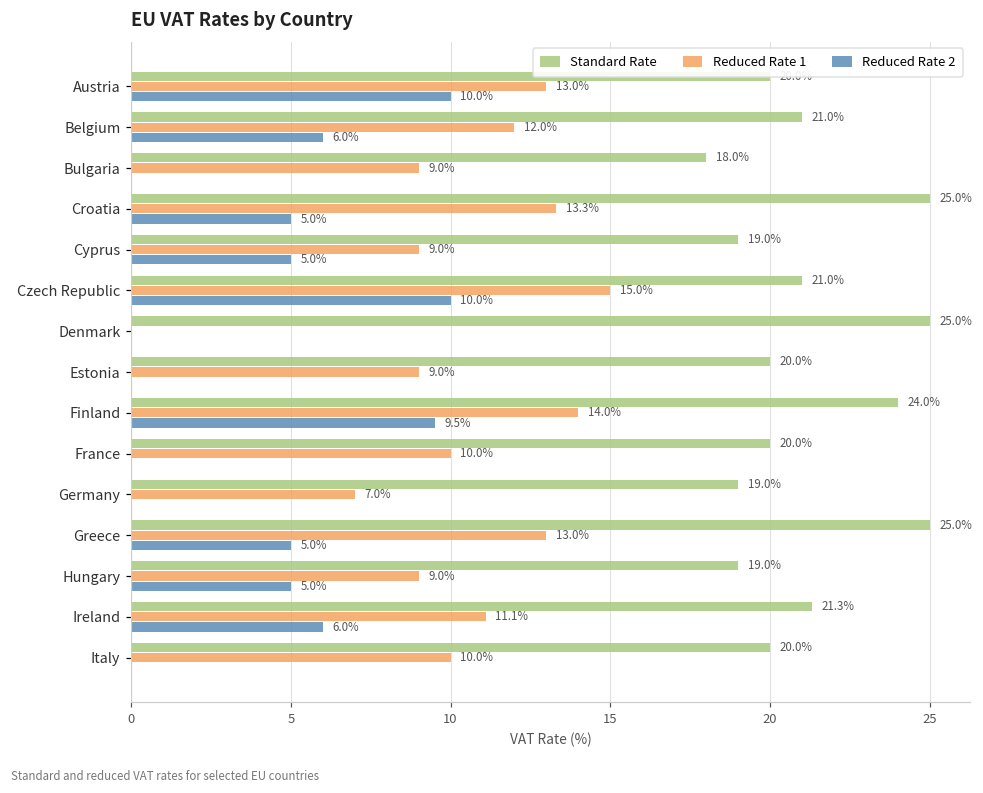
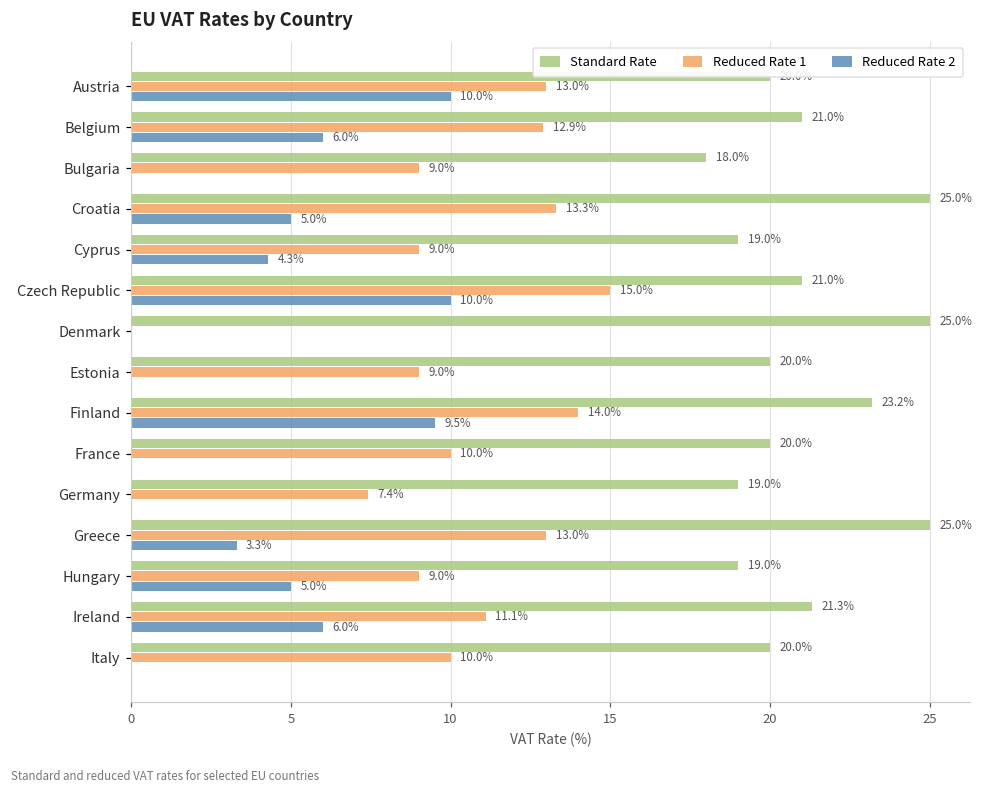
Reduced Rate 1, Belgium: 12.0% -> 12.9%
Reduced Rate 2, Cyprus: 5.0% -> 4.3%
Standard Rate, Finland: 24.0% -> 23.2%
Reduced Rate 1, Germany: 7.0% -> 7.4%
Reduced Rate 2, Greece: 5.0% -> 3.3%
